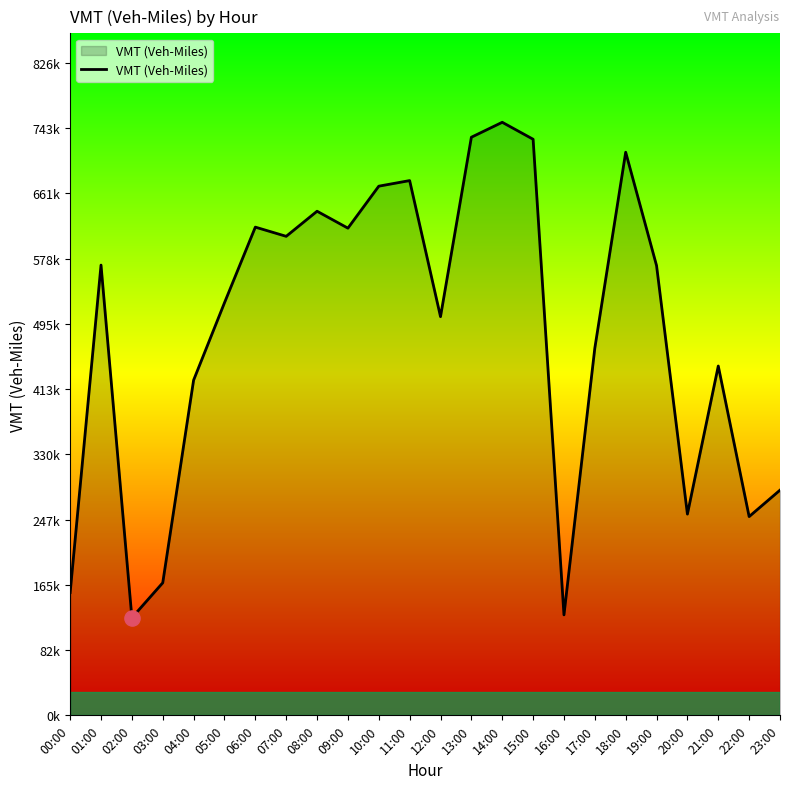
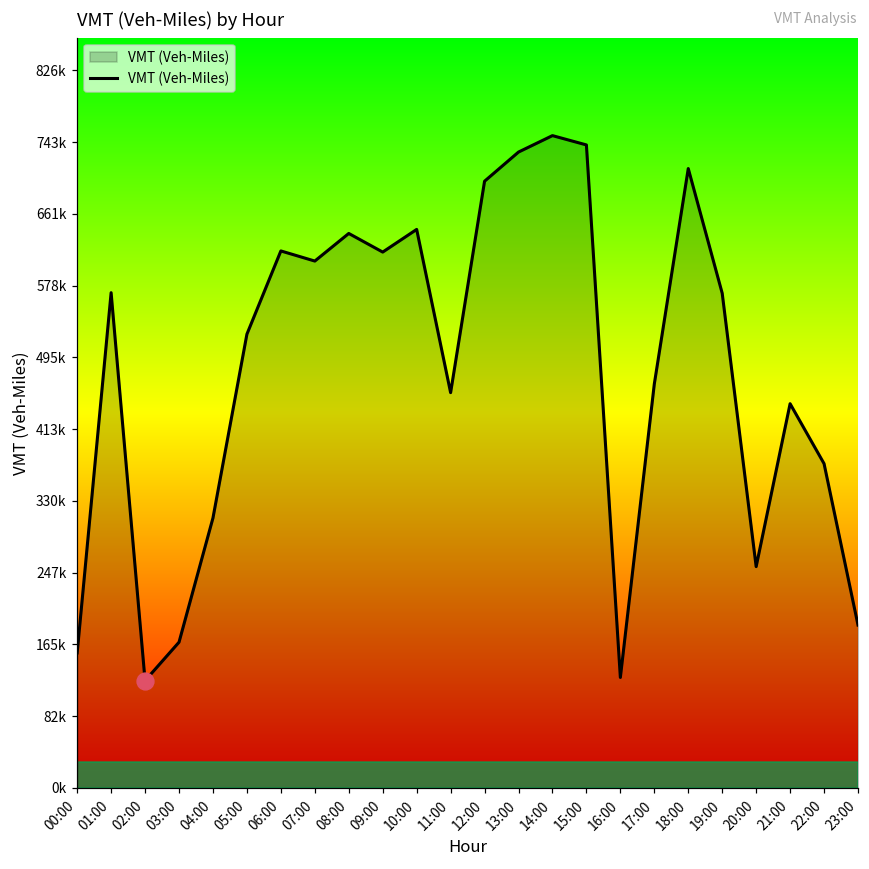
VMT (Veh-Miles), 04:00: 420000 -> 310000
VMT (Veh-Miles), 10:00: 670000 -> 640000
VMT (Veh-Miles), 11:00: 680000 -> 460000
VMT (Veh-Miles), 12:00: 510000 -> 700000
VMT (Veh-Miles), 15:00: 730000 -> 740000
VMT (Veh-Miles), 22:00: 250000 -> 370000
VMT (Veh-Miles), 23:00: 290000 -> 190000
